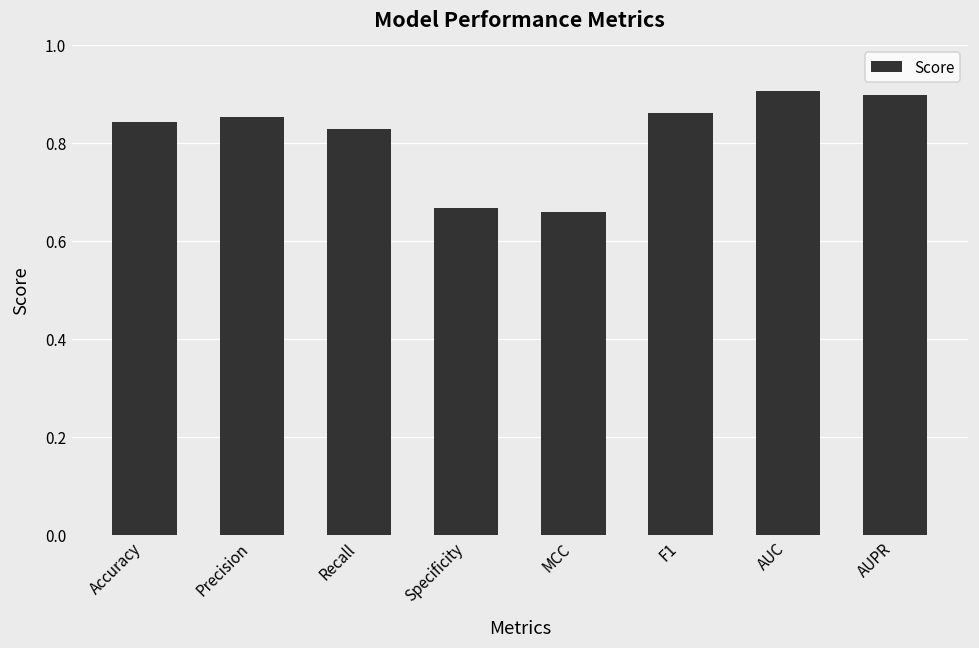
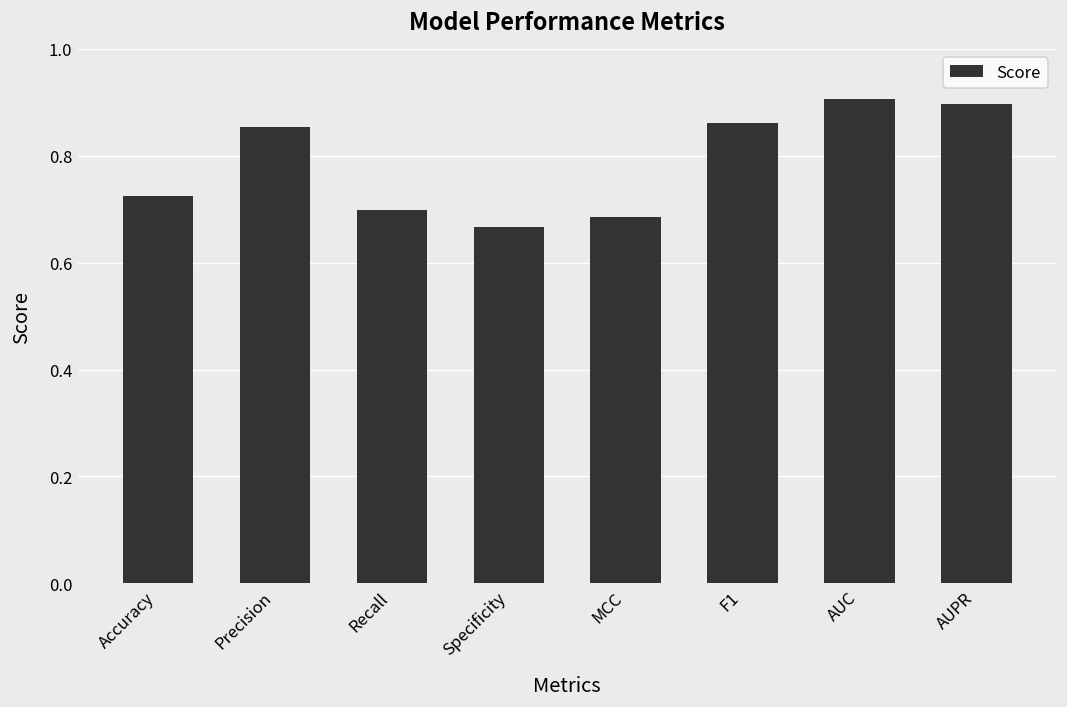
Accuracy: 0.84 -> 0.72
Recall: 0.83 -> 0.70
MCC: 0.66 -> 0.69
